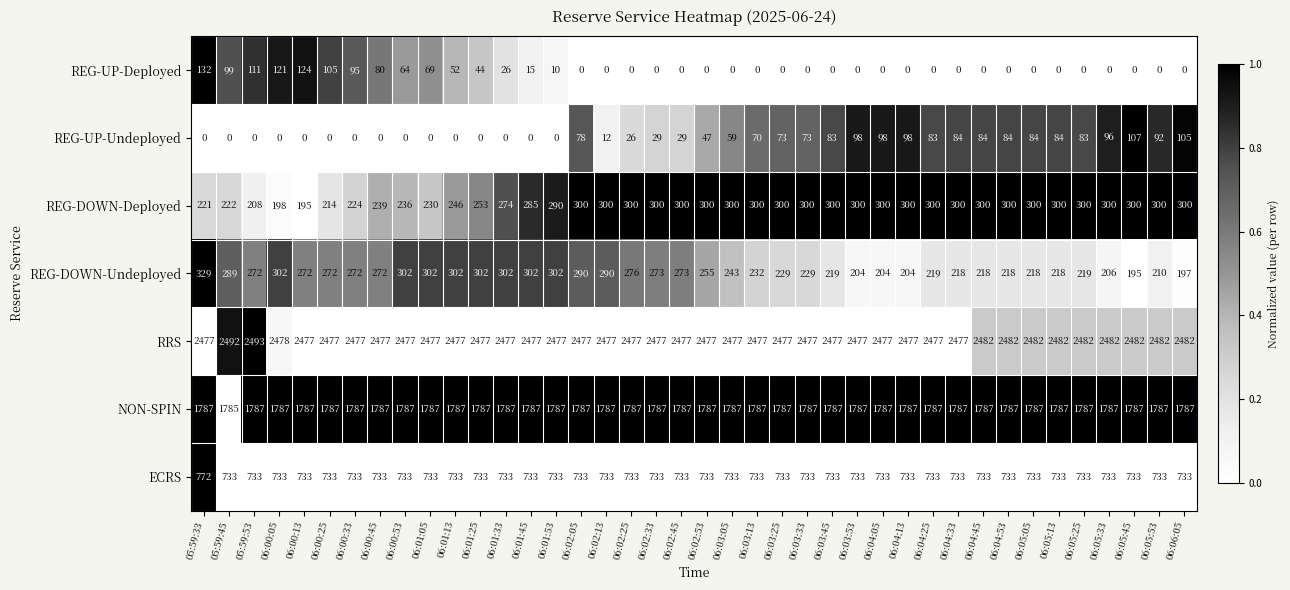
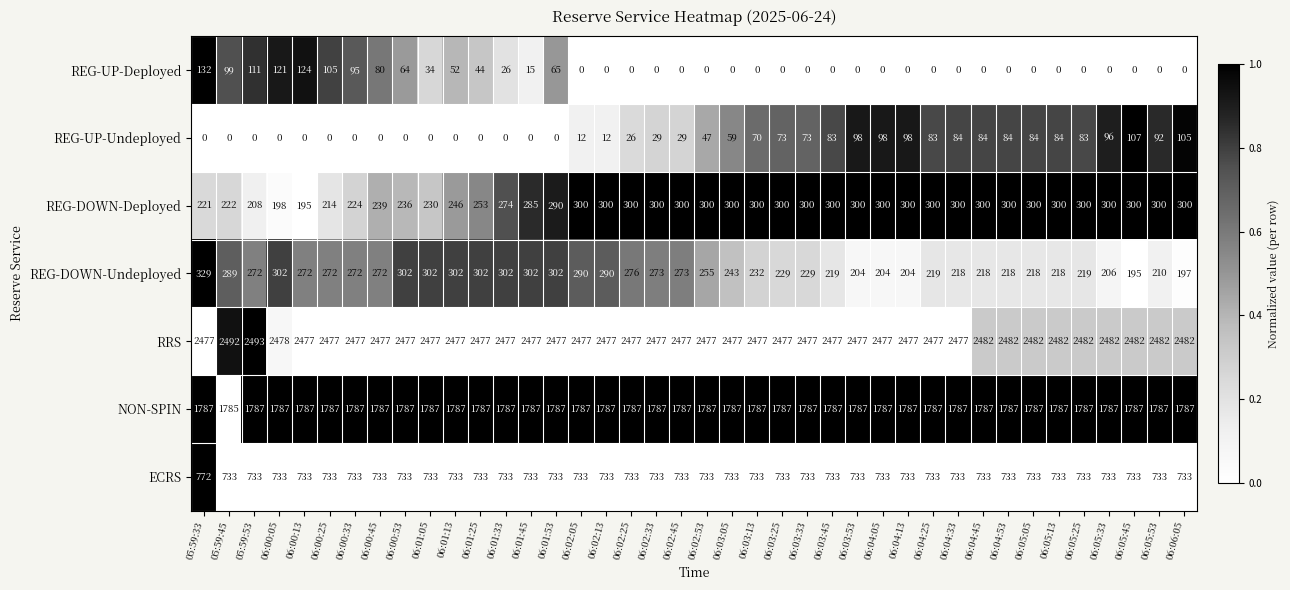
REG-UP-Deployed, 06:01:05: 69 -> 34
REG-UP-Deployed, 06:01:53: 10 -> 65
REG-UP-Undeployed, 06:02:05: 78 -> 12
